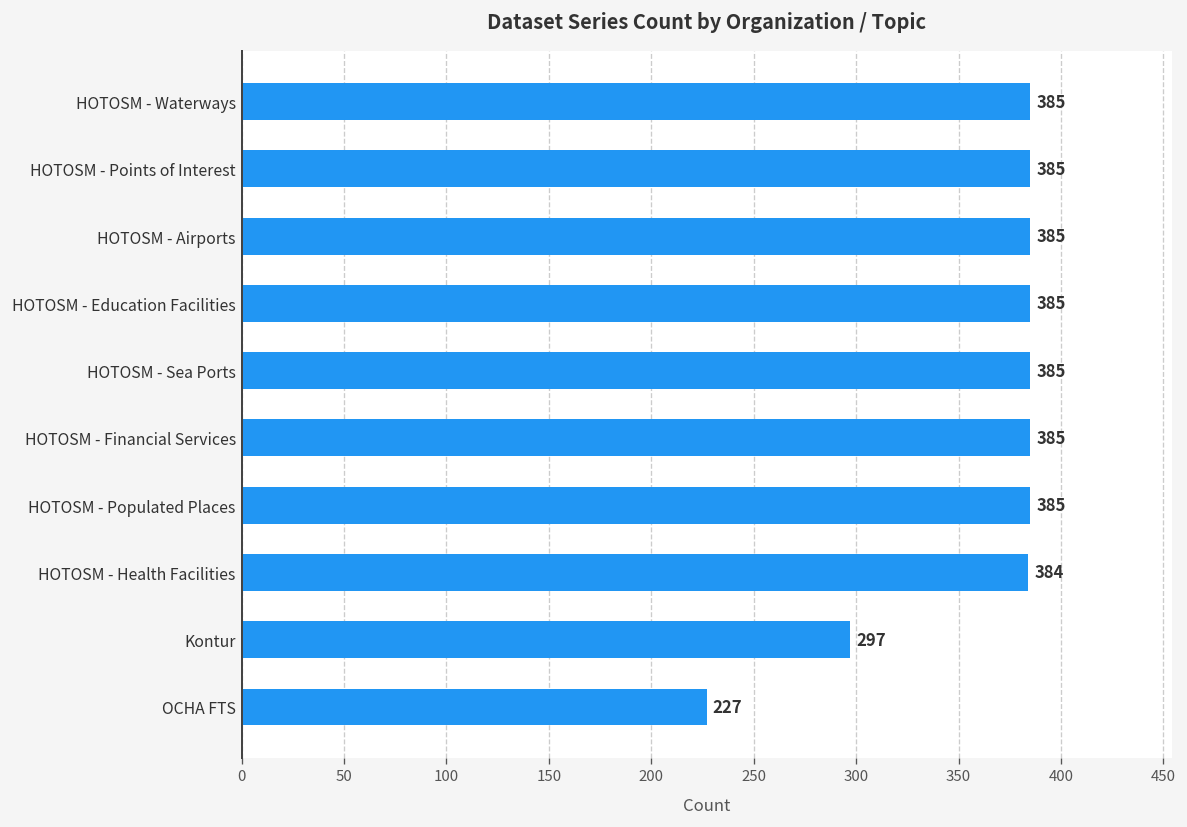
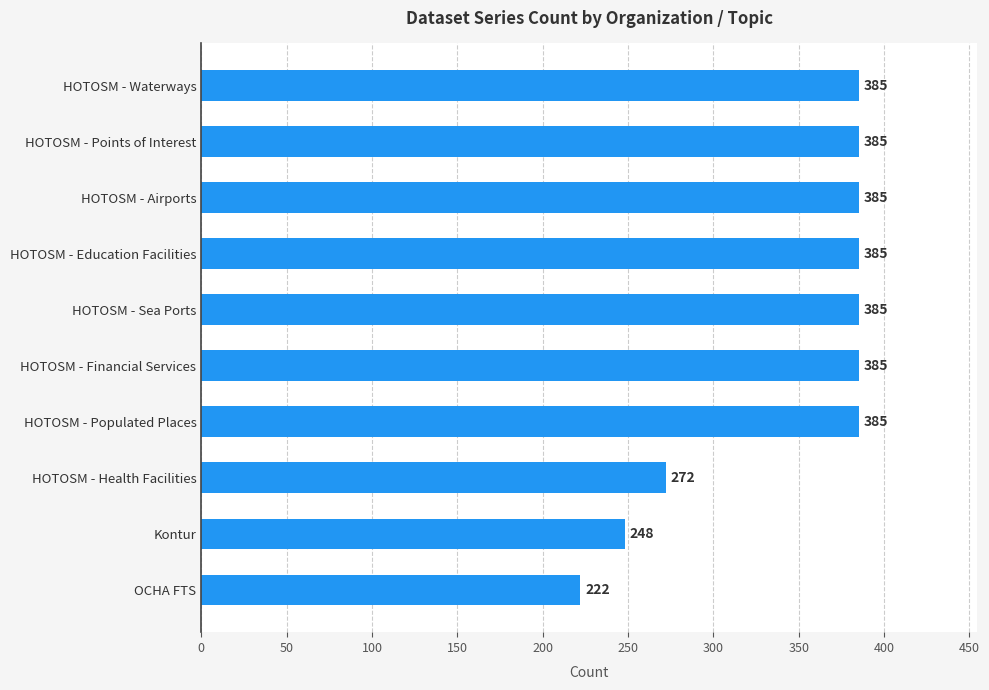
HOTOSM - Health Facilities: 384 -> 272
Kontur: 297 -> 248
OCHA FTS: 227 -> 222
